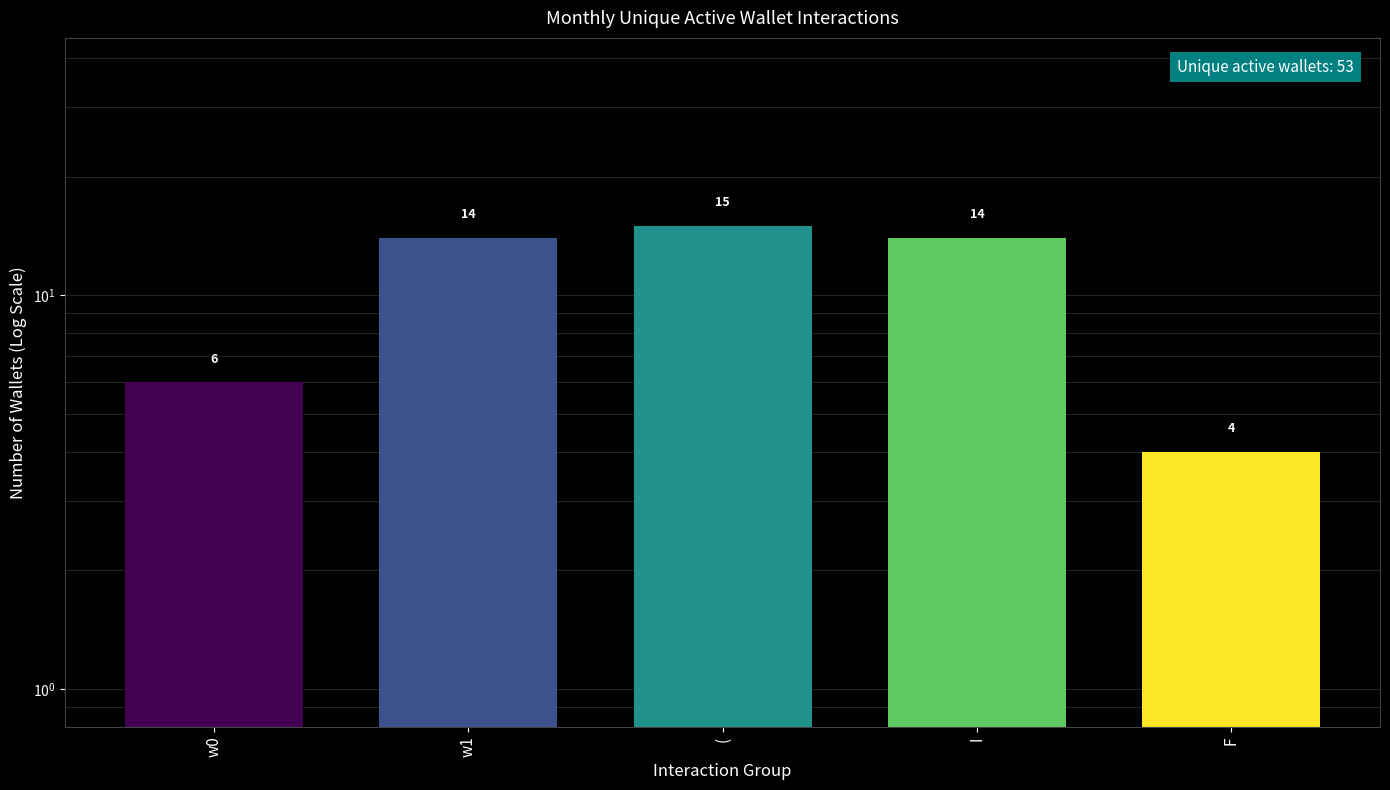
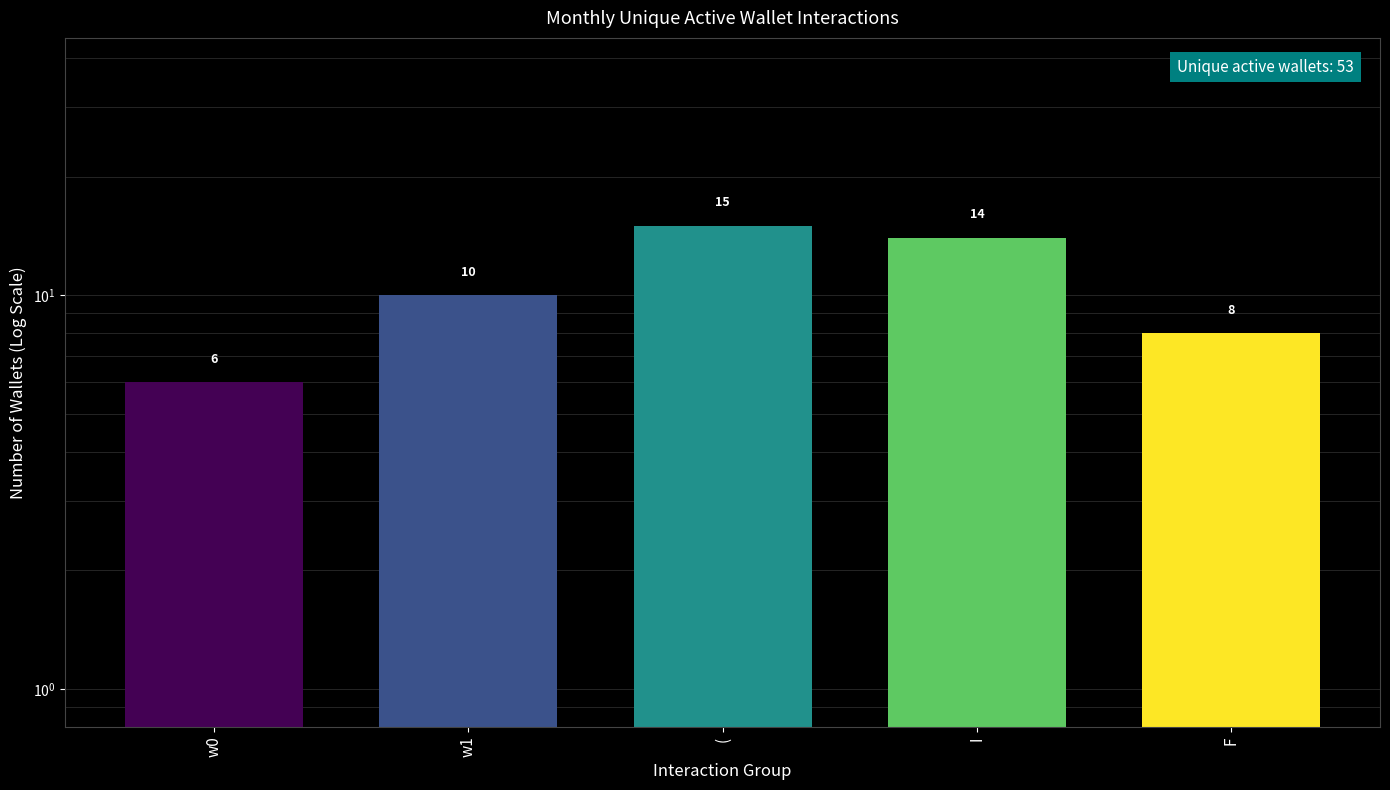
w1: 14 -> 10
F: 4 -> 8
